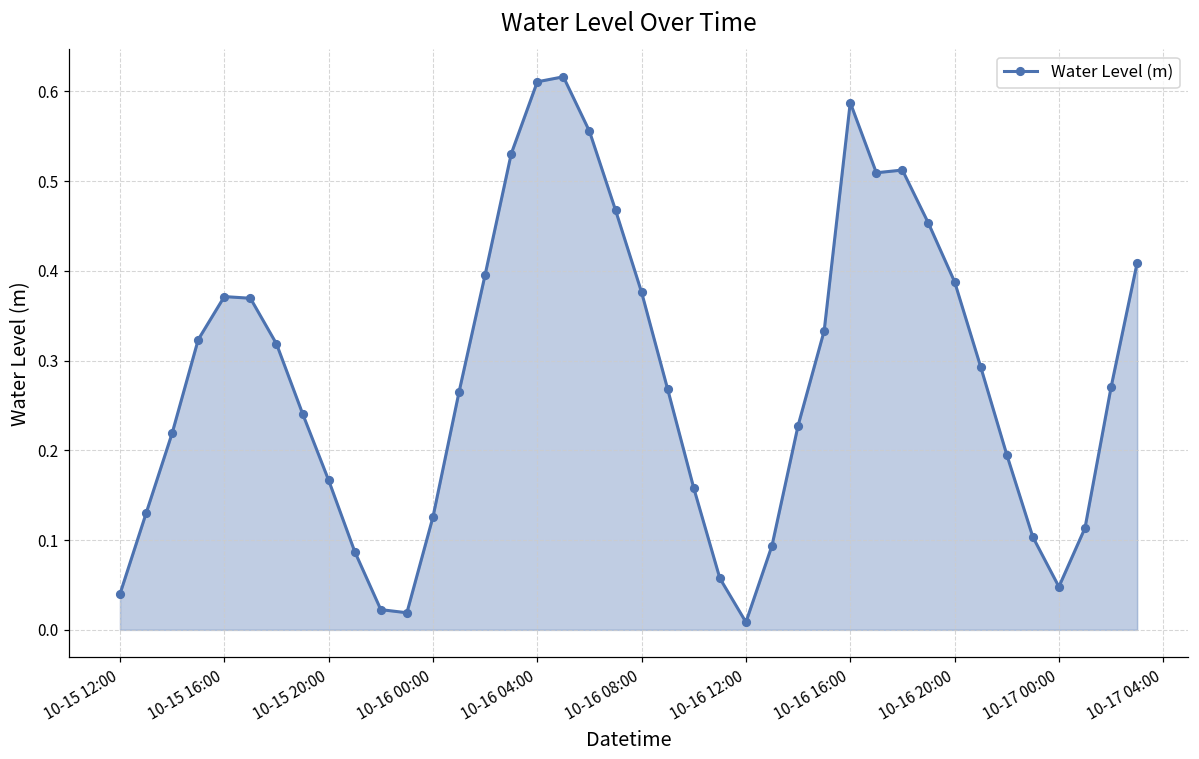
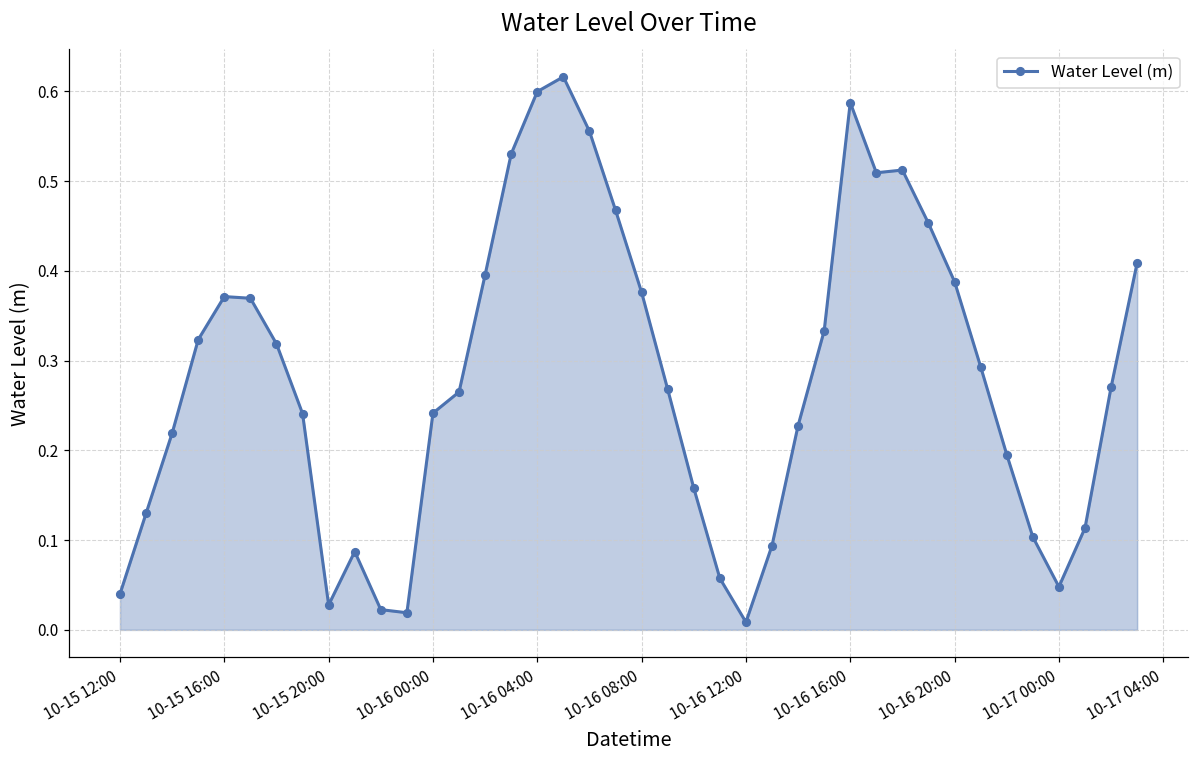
10-15 20:00: 0.17 -> 0.03
10-16 00:00: 0.13 -> 0.24
10-16 04:00: 0.61 -> 0.60
